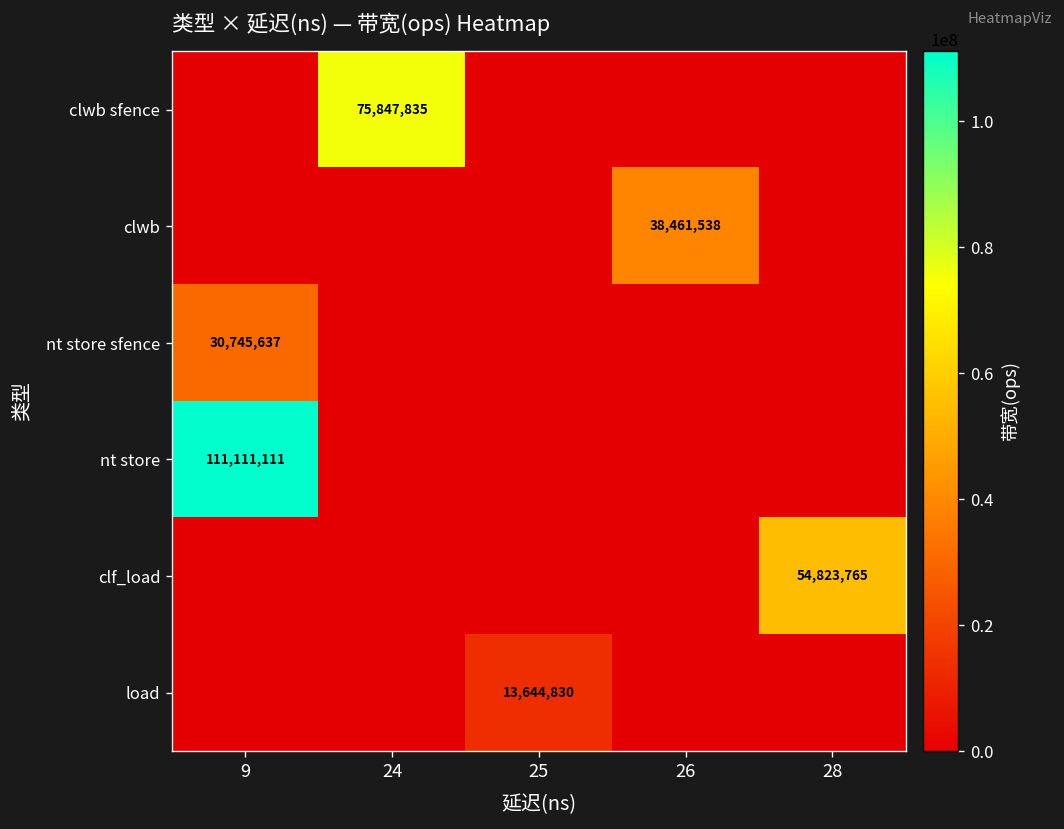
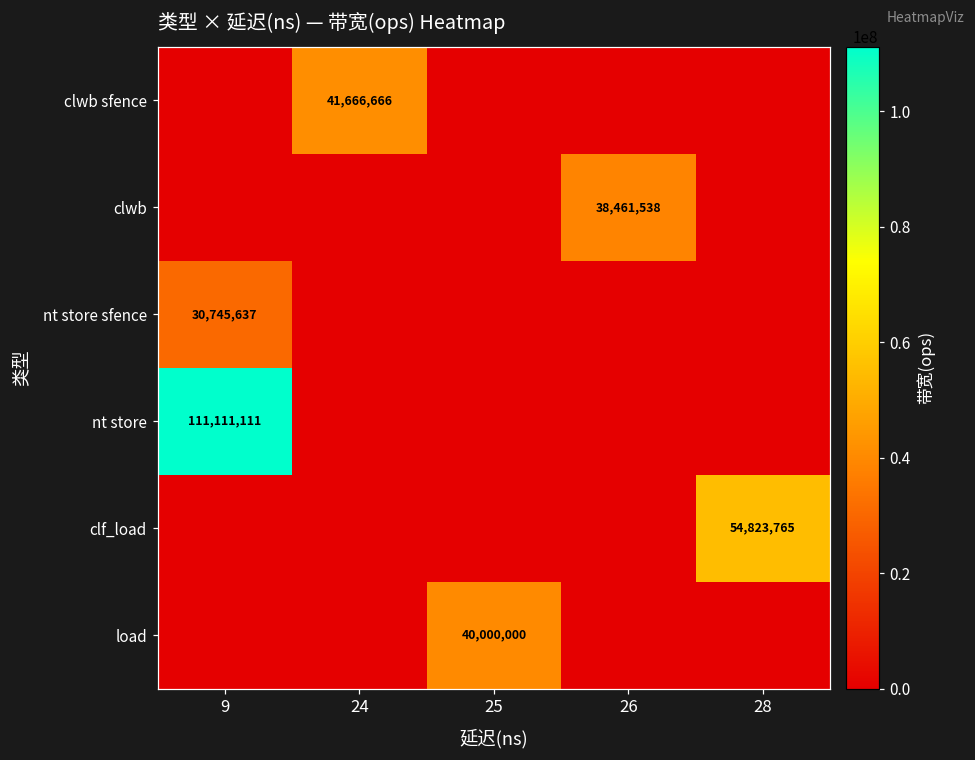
clwb sfence, 24: 75,847,835 -> 41,666,666
load, 25: 13,644,830 -> 40,000,000
